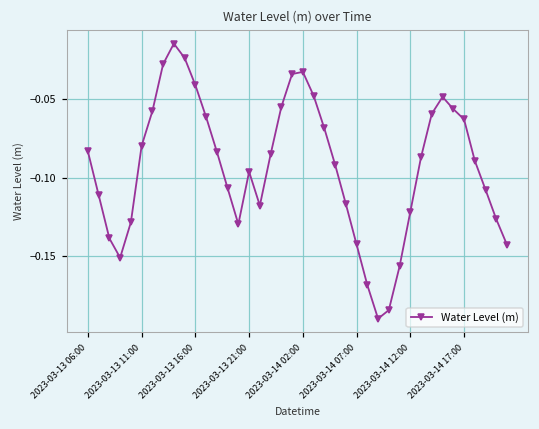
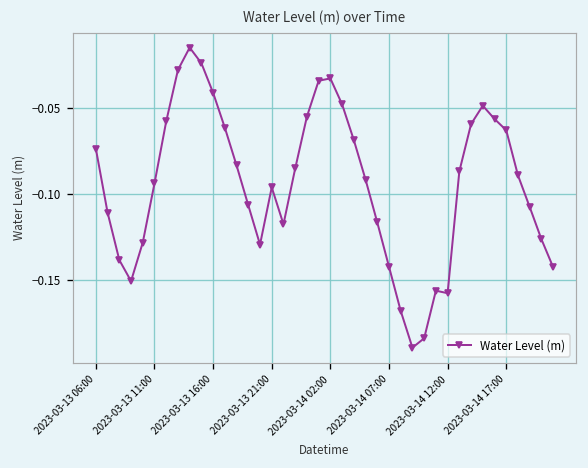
2023-03-13 06:00: -0.083 -> -0.074
2023-03-13 11:00: -0.080 -> -0.094
2023-03-14 12:00: -0.122 -> -0.158
